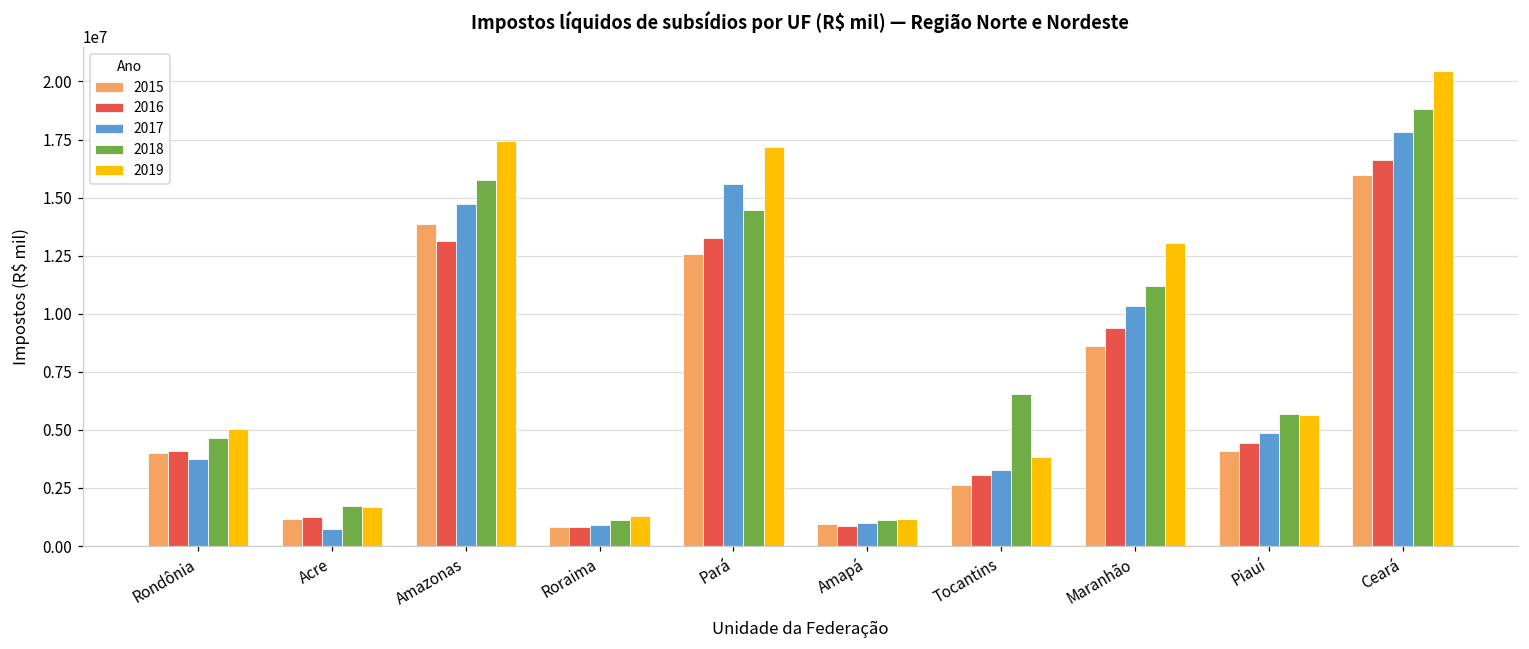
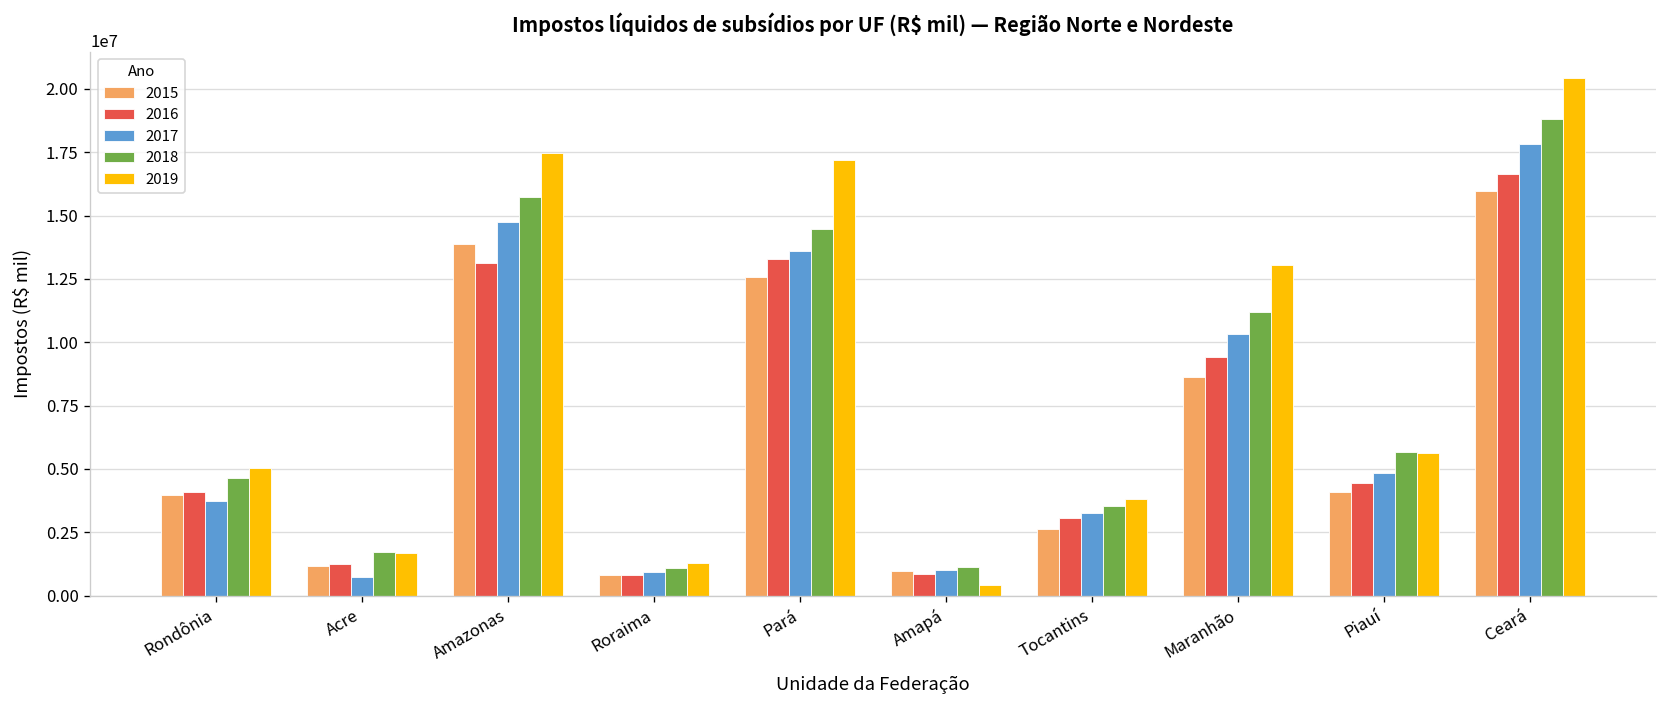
2017, Pará: 15600000 -> 13600000
2019, Amapá: 1200000 -> 400000
2018, Tocantins: 6500000 -> 3600000
